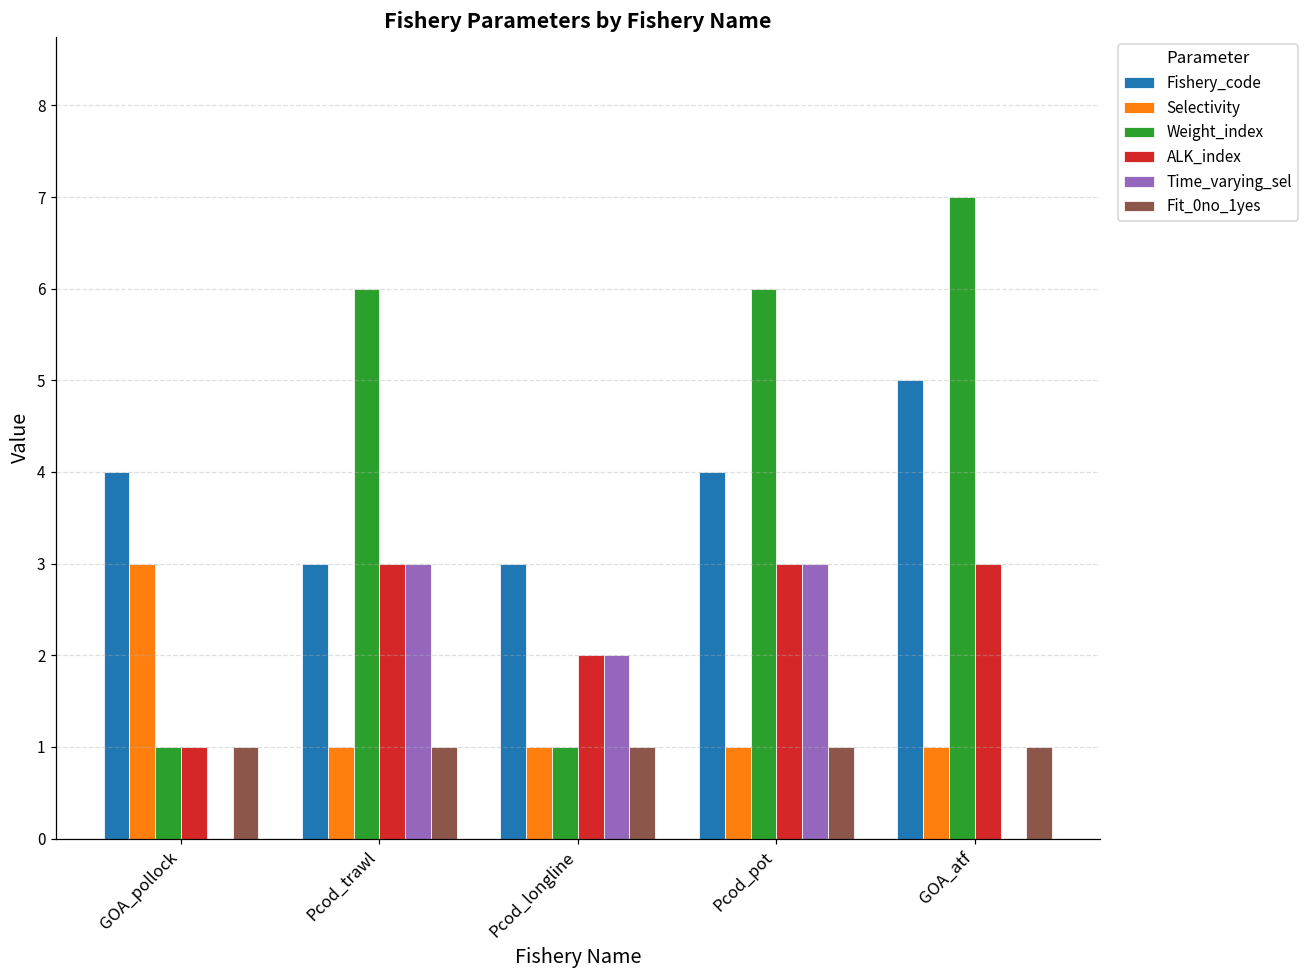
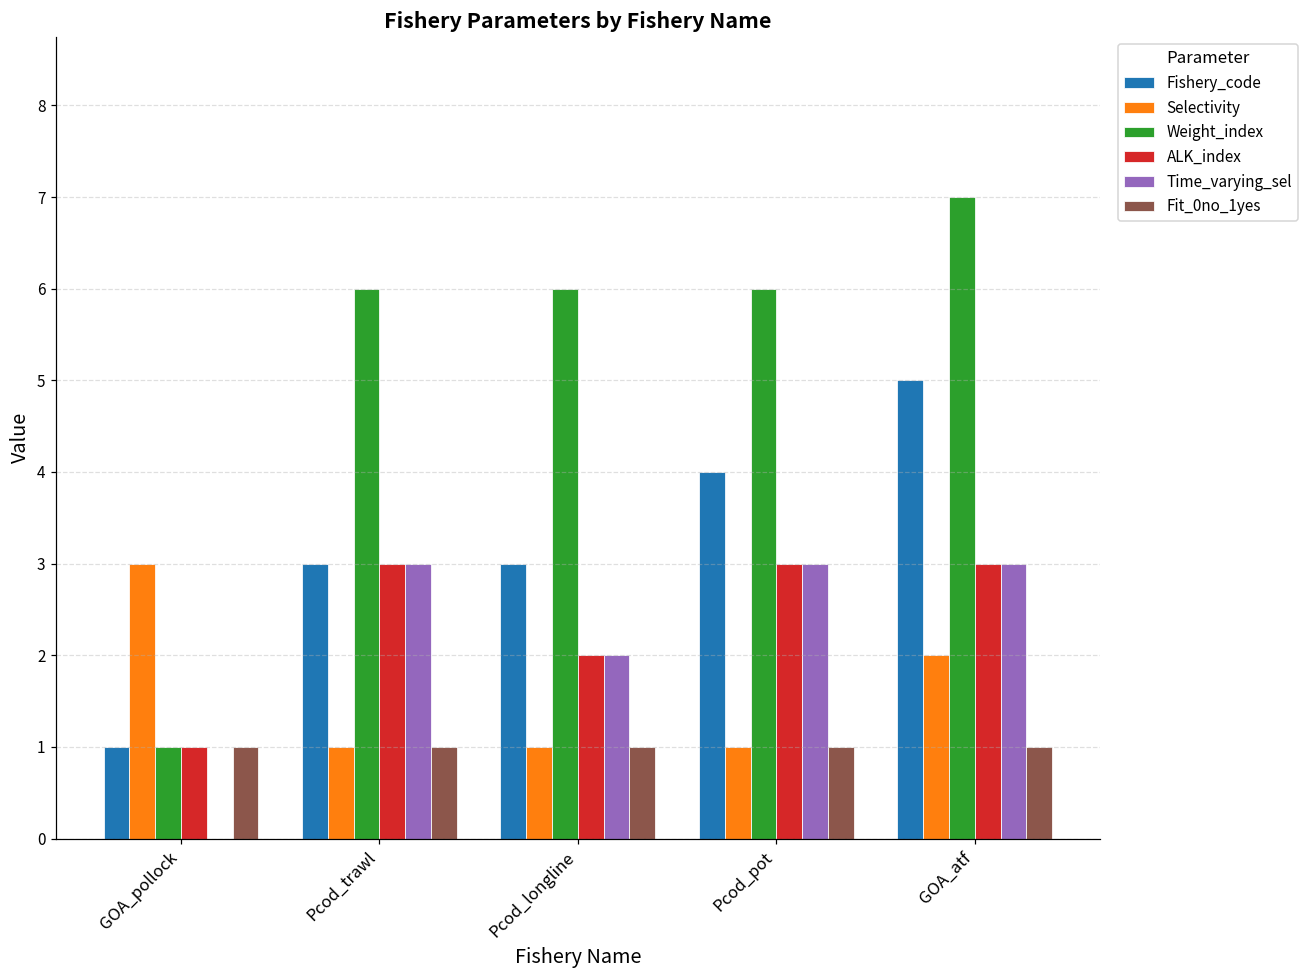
Fishery_code, GOA_pollock: 4 -> 1
Weight_index, Pcod_longline: 1 -> 6
Selectivity, GOA_atf: 1 -> 2
Time_varying_sel, GOA_atf: 0 -> 3
